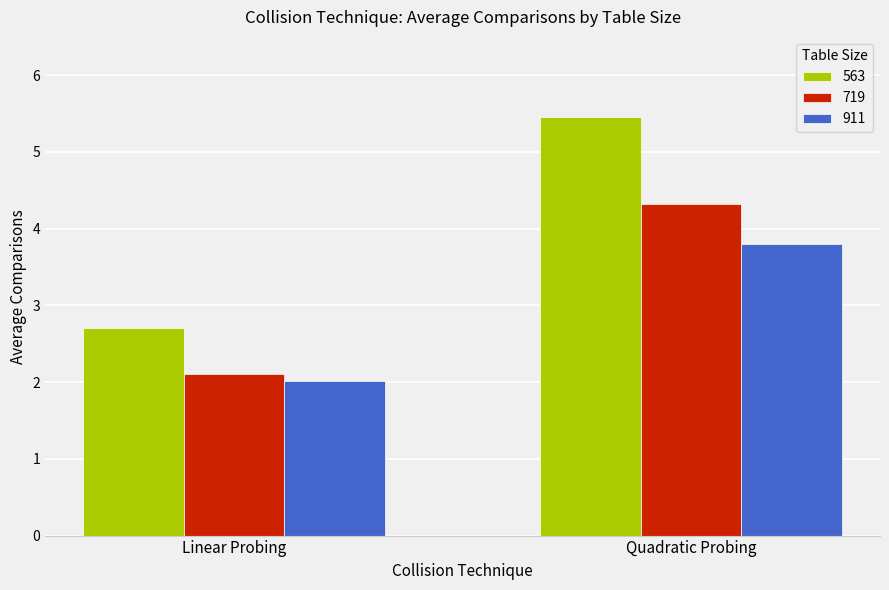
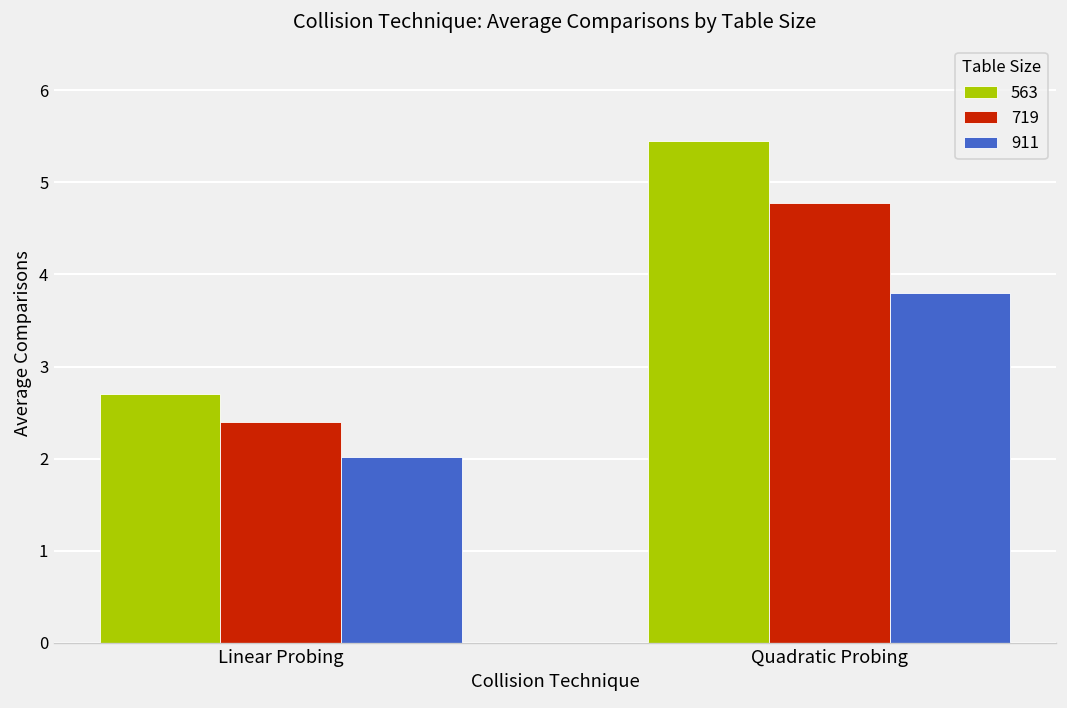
719, Linear Probing: 2.1 -> 2.4
719, Quadratic Probing: 4.3 -> 4.8
